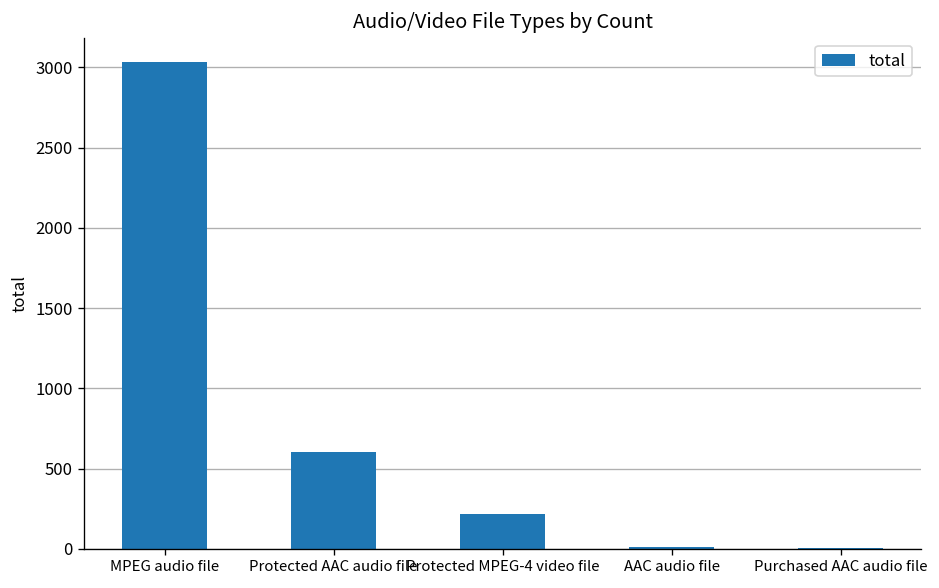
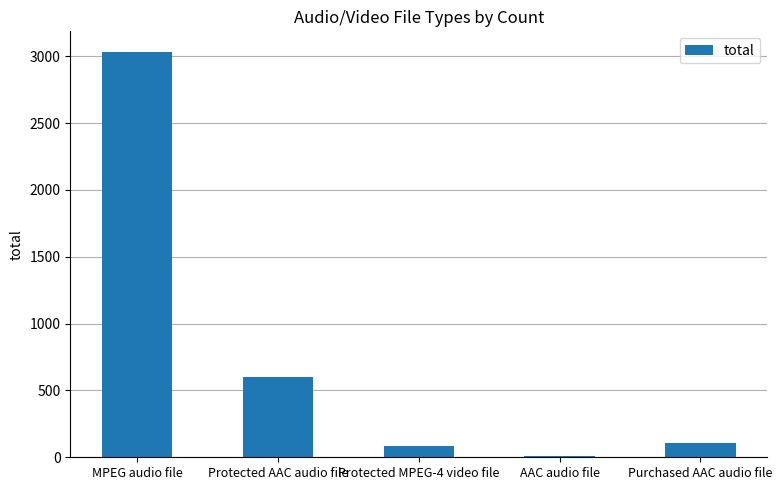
Protected MPEG-4 video file: 210 -> 90
Purchased AAC audio file: 10 -> 110
